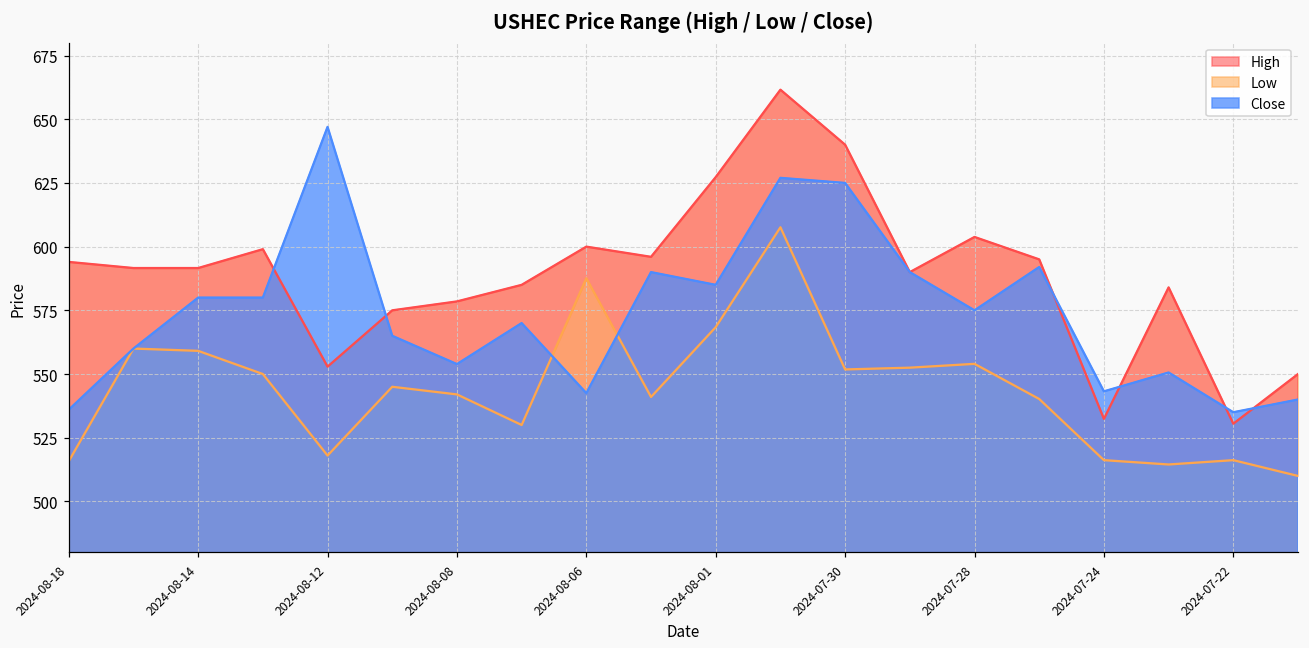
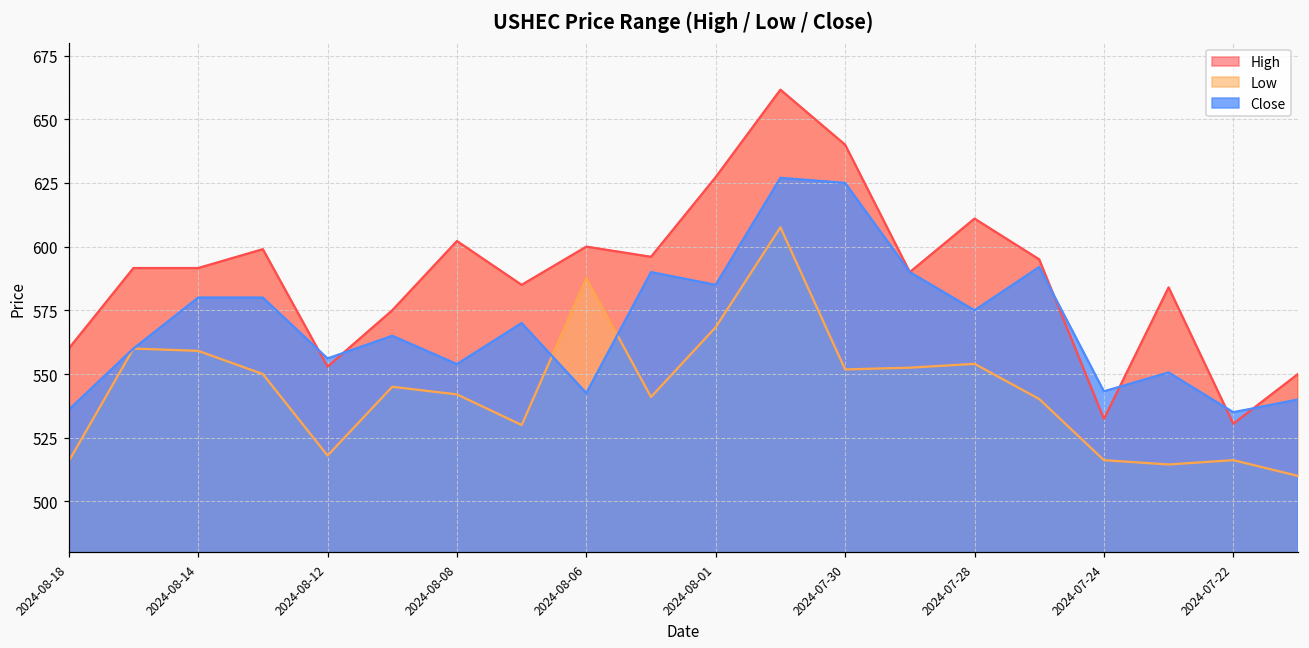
High, 2024-08-18: 594 -> 560
Close, 2024-08-12: 647 -> 556
High, 2024-08-08: 579 -> 602
High, 2024-07-28: 604 -> 611
